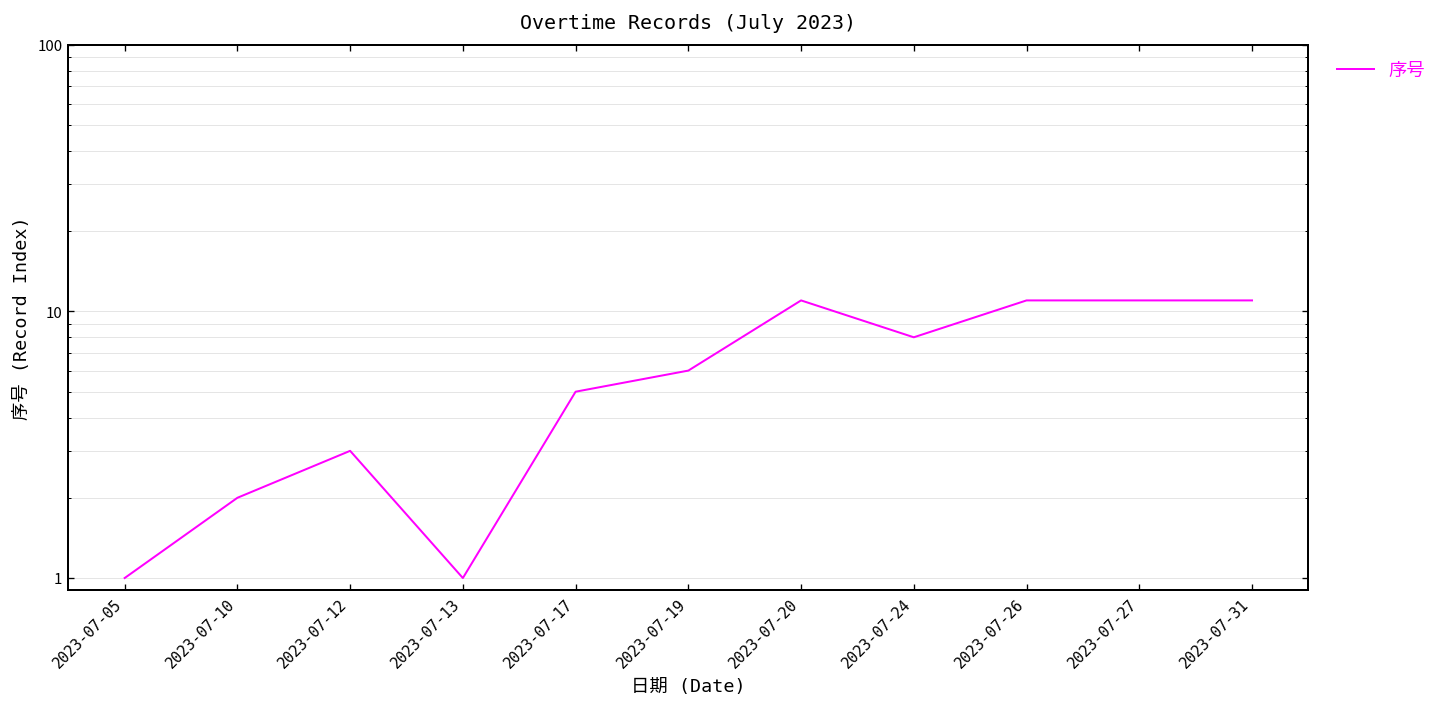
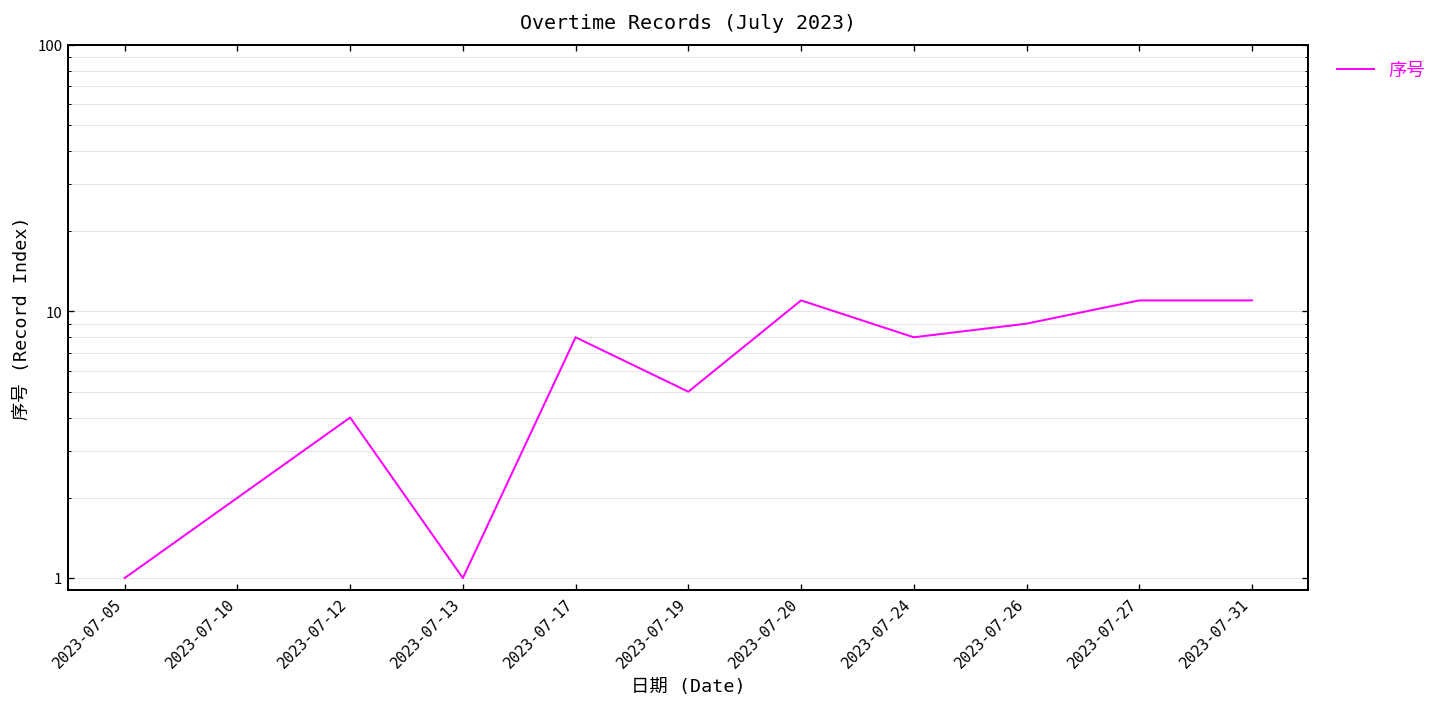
2023-07-12: 3 -> 4
2023-07-17: 5 -> 8
2023-07-19: 6 -> 5
2023-07-26: 11 -> 9
